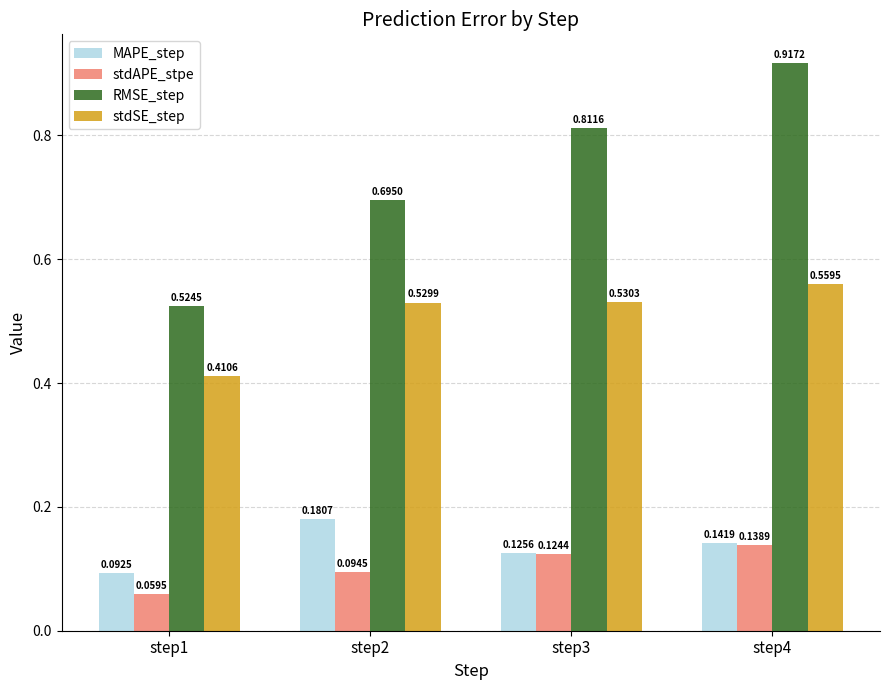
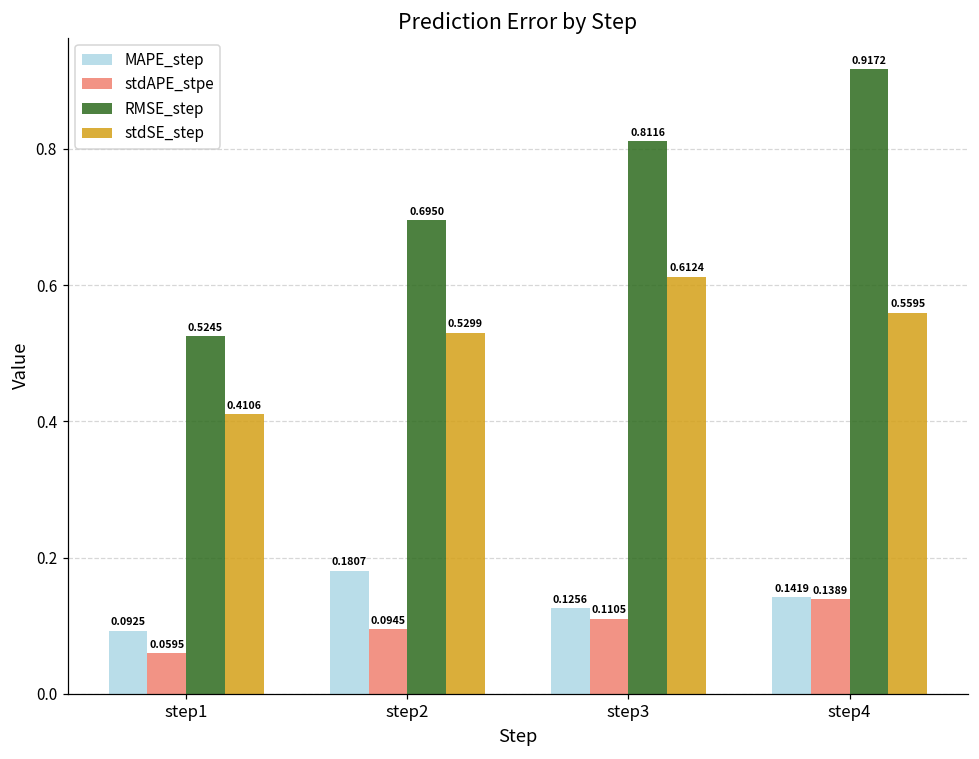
stdAPE_stpe, step3: 0.1244 -> 0.1105
stdSE_step, step3: 0.5303 -> 0.6124
